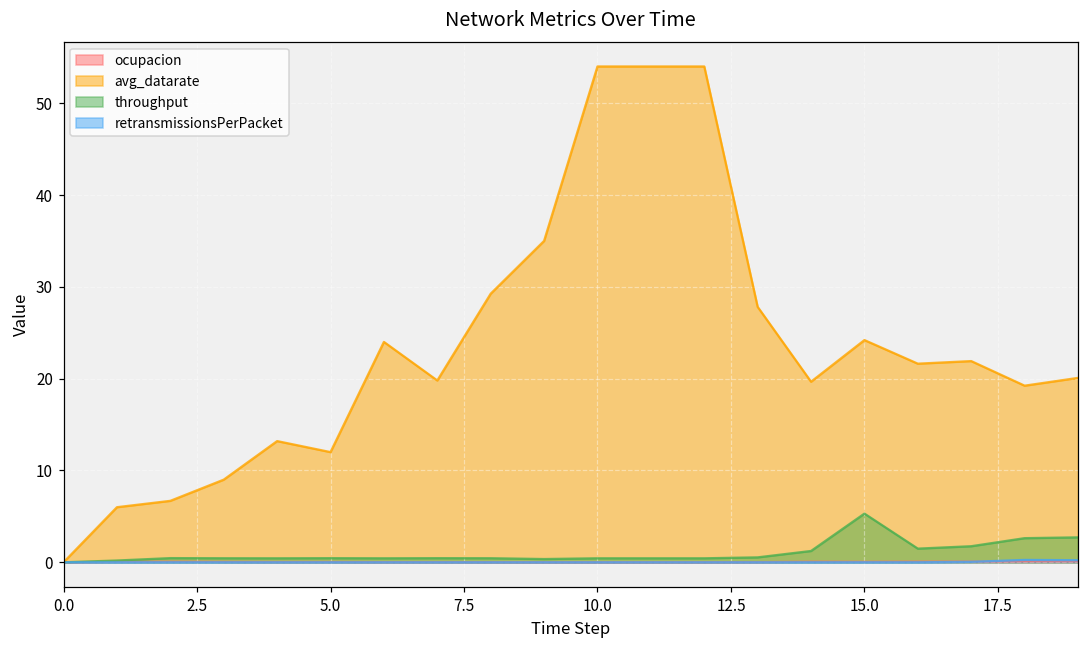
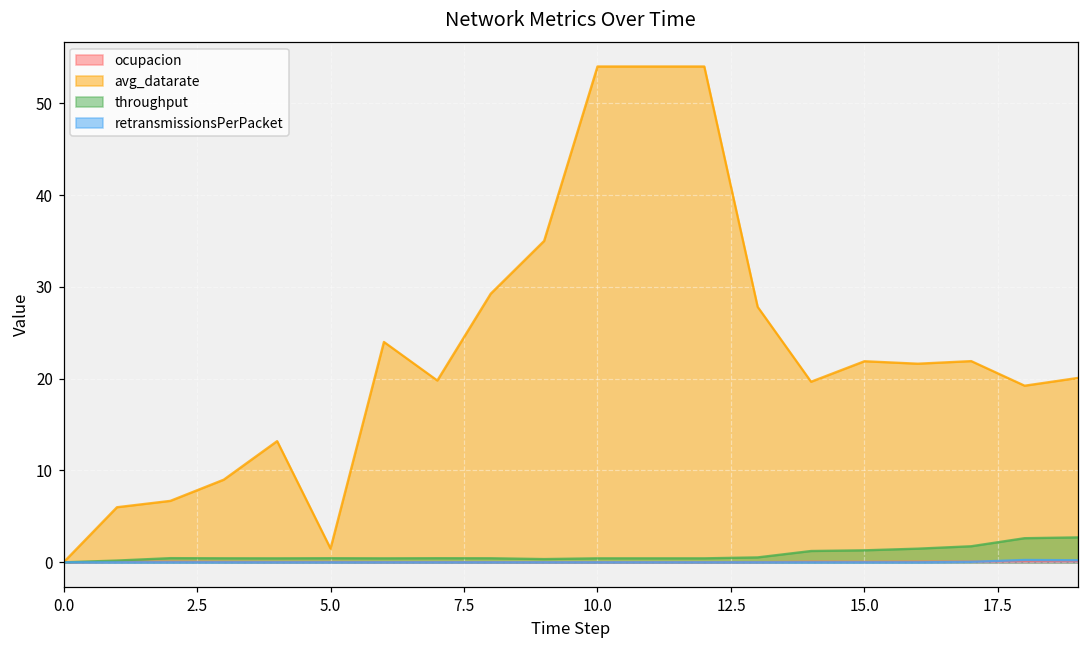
avg_datarate, 5.0: 12 -> 2
avg_datarate, 15.0: 24 -> 22
throughput, 15.0: 5 -> 1
